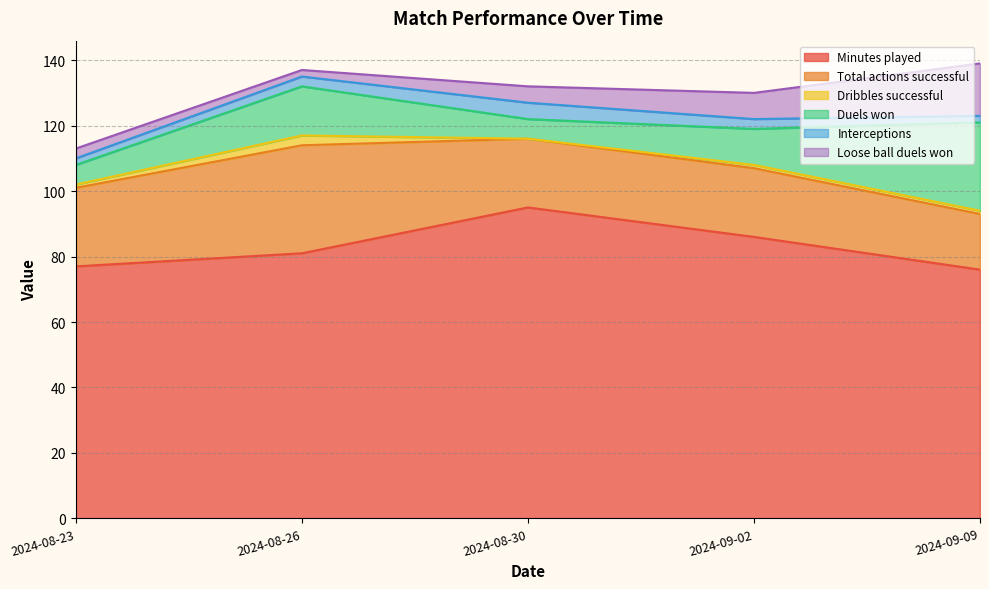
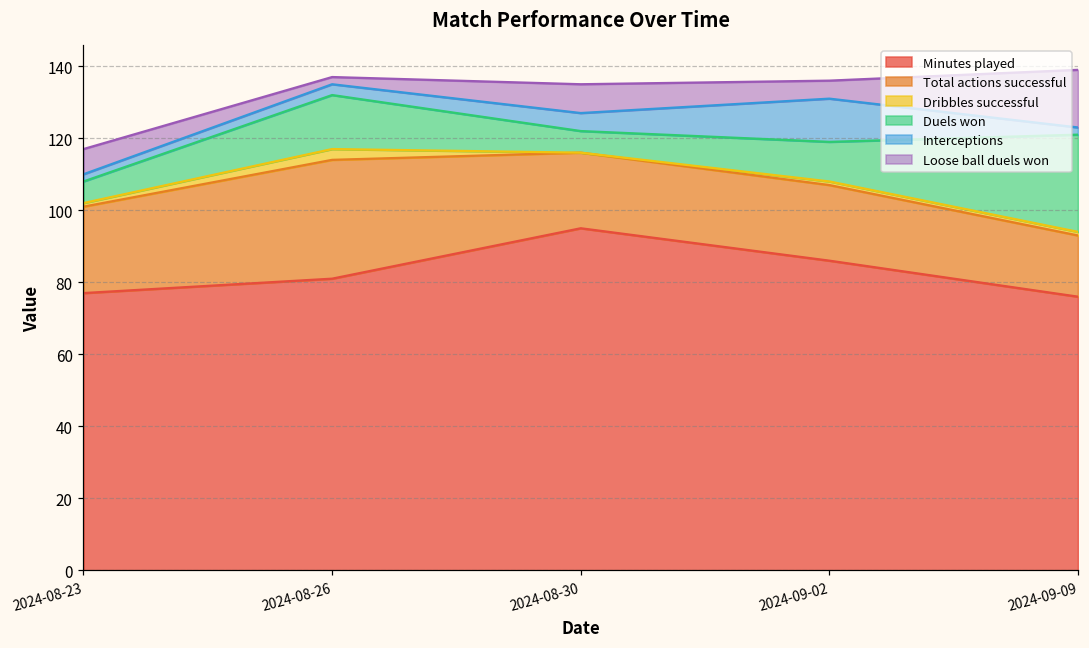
Loose ball duels won, 2024-08-23: 3 -> 7
Loose ball duels won, 2024-08-30: 5 -> 8
Interceptions, 2024-09-02: 3 -> 12
Loose ball duels won, 2024-09-02: 8 -> 5
